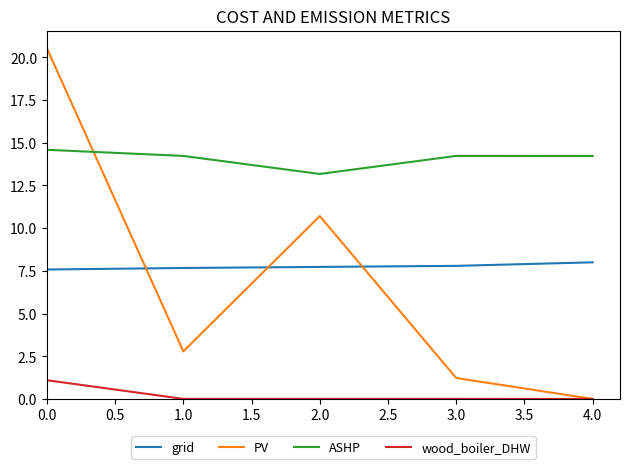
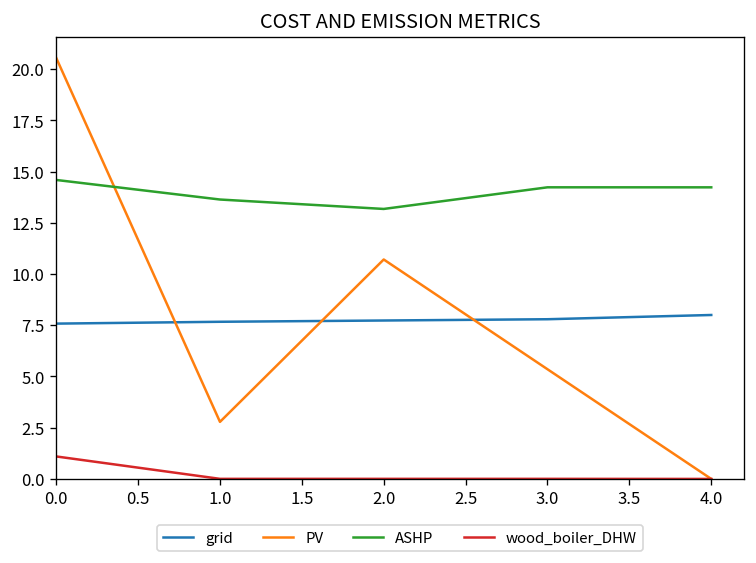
ASHP, 1.0: 14.2 -> 13.6
PV, 3.0: 1.2 -> 5.4
